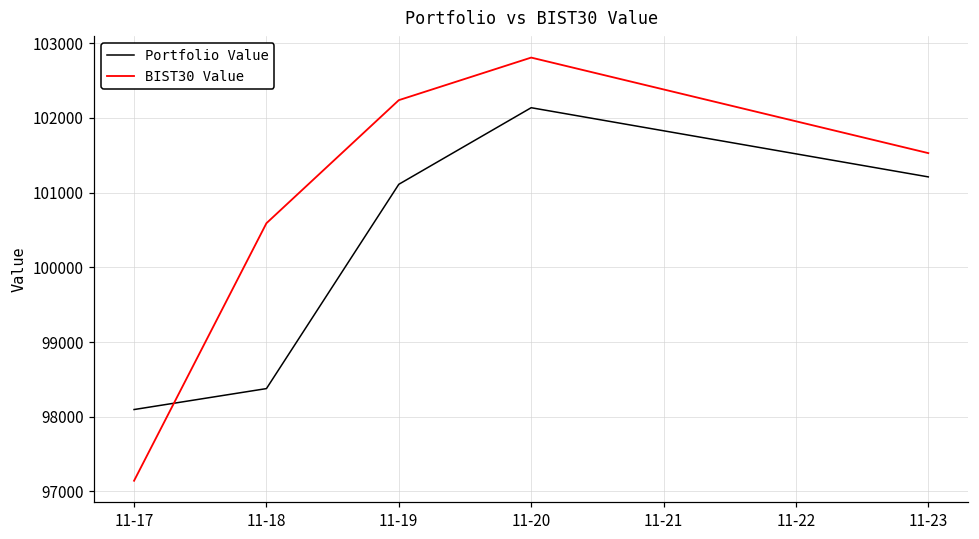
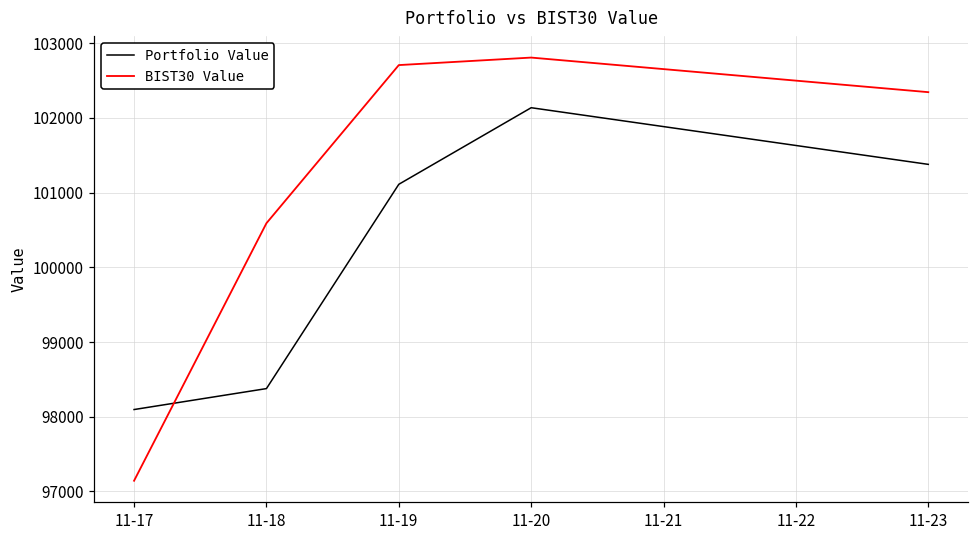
BIST30 Value, 11-19: 102200 -> 102700
Portfolio Value, 11-23: 101200 -> 101400
BIST30 Value, 11-23: 101500 -> 102300
